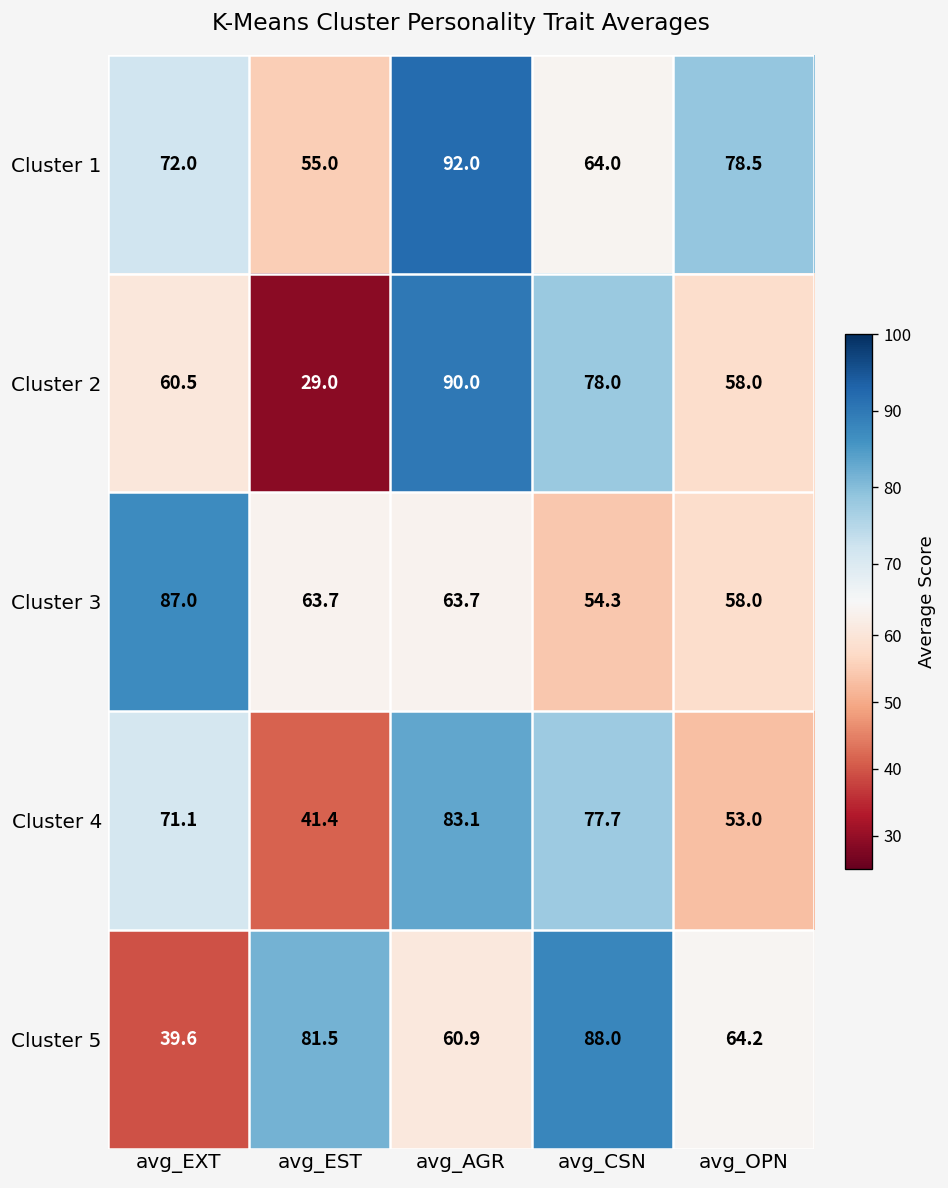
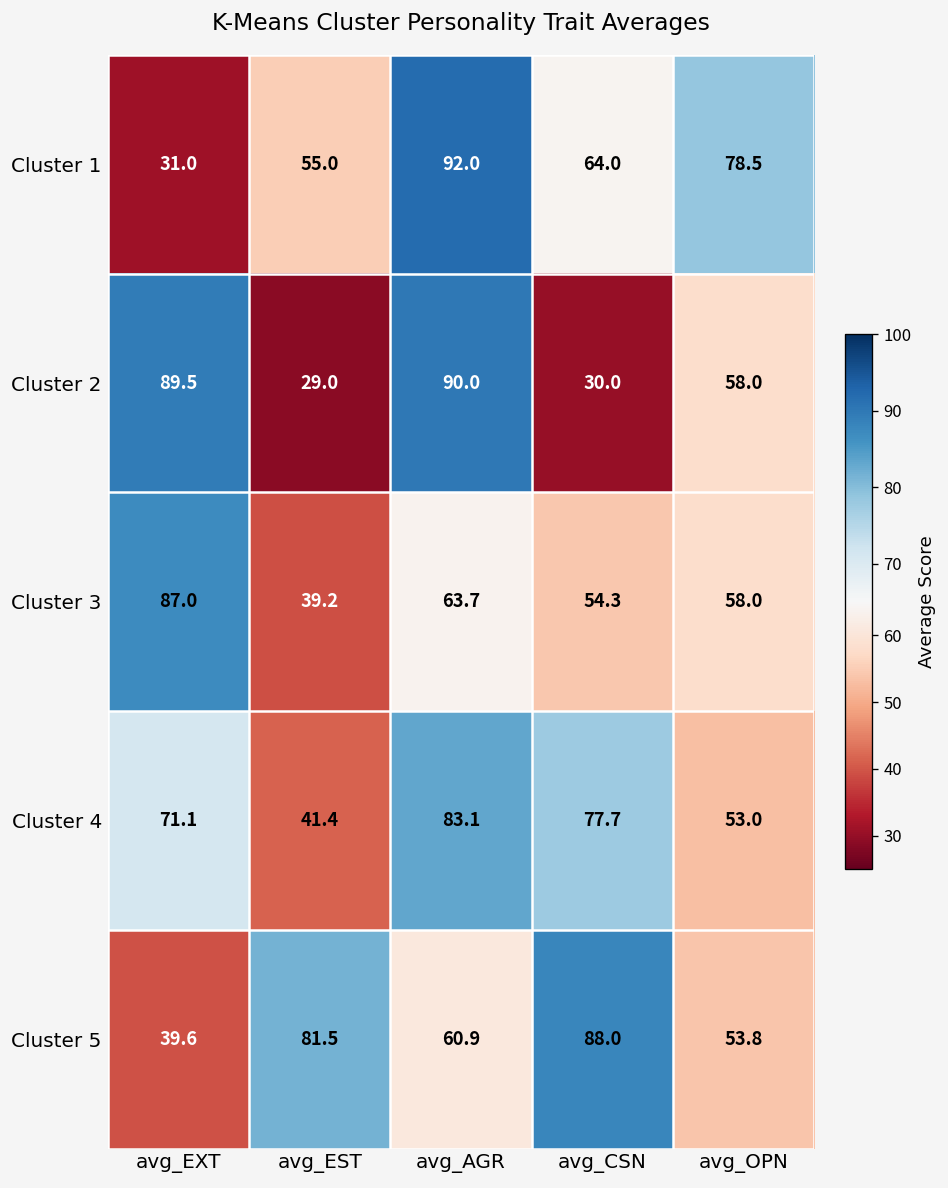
Cluster 1, avg_EXT: 72.0 -> 31.0
Cluster 2, avg_EXT: 60.5 -> 89.5
Cluster 2, avg_CSN: 78.0 -> 30.0
Cluster 3, avg_EST: 63.7 -> 39.2
Cluster 5, avg_OPN: 64.2 -> 53.8
